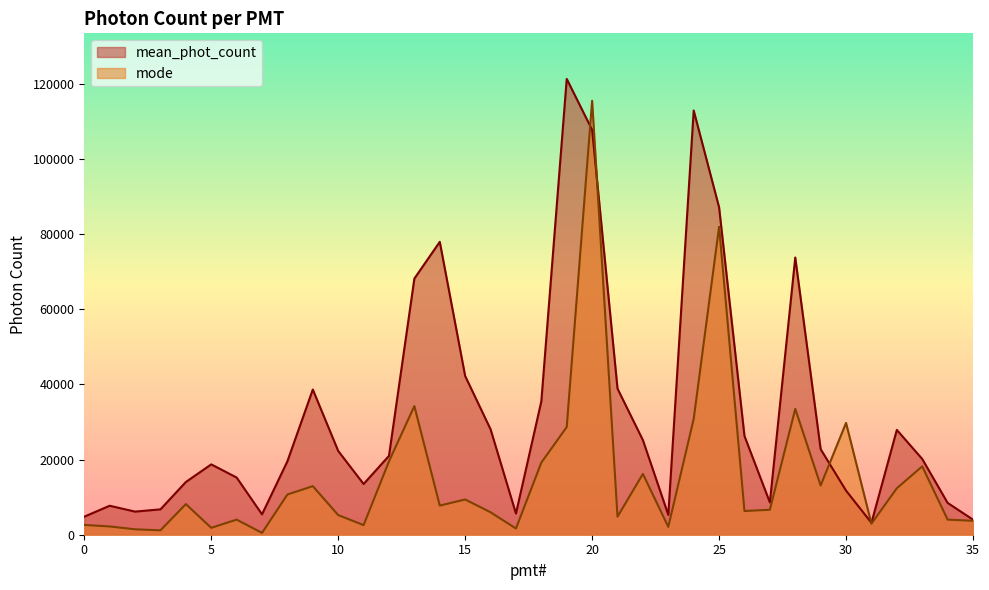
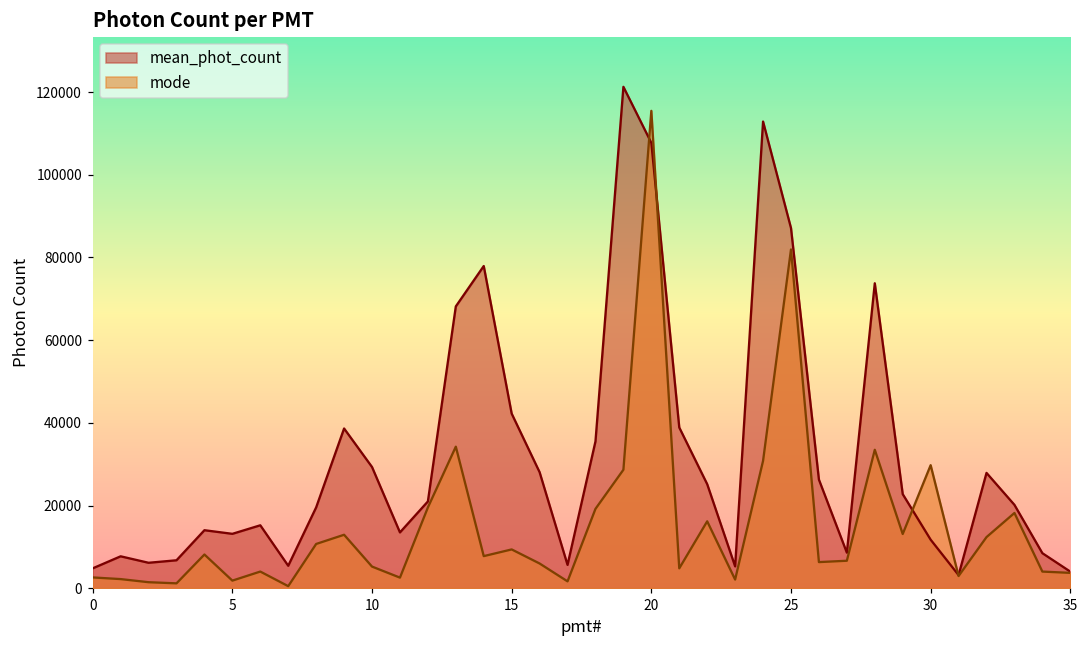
mean_phot_count, 5: 19000 -> 13000
mean_phot_count, 10: 22000 -> 29000
